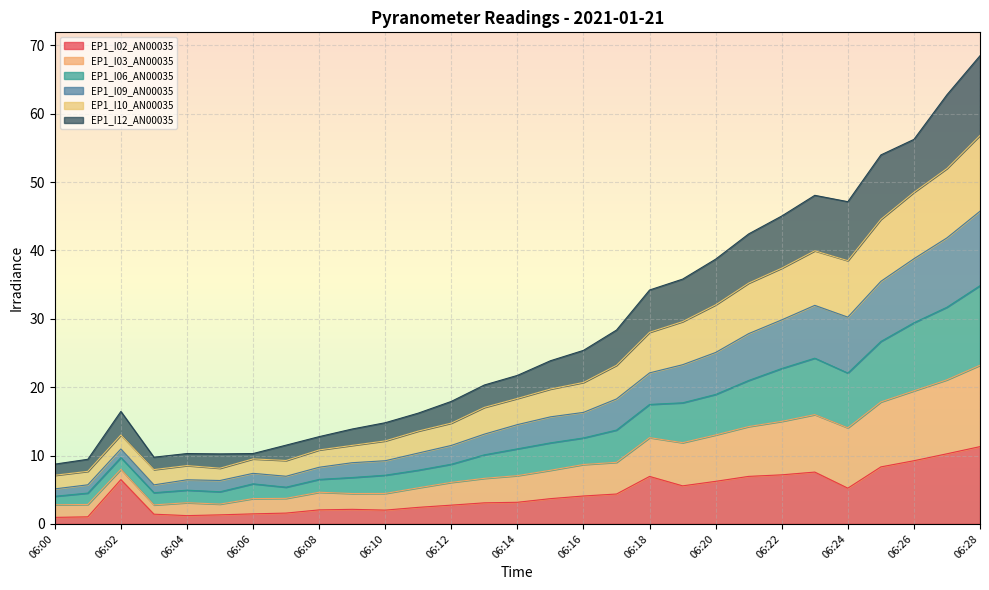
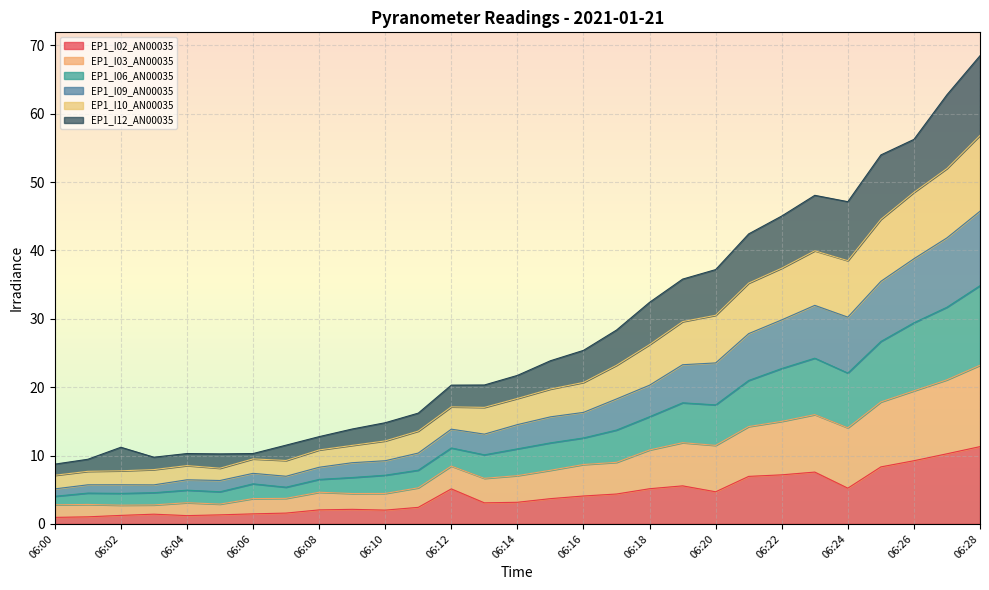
EP1_I02_AN00035, 06:02: 6 -> 1
EP1_I02_AN00035, 06:12: 3 -> 5
EP1_I02_AN00035, 06:18: 7 -> 5
EP1_I02_AN00035, 06:20: 6 -> 5
